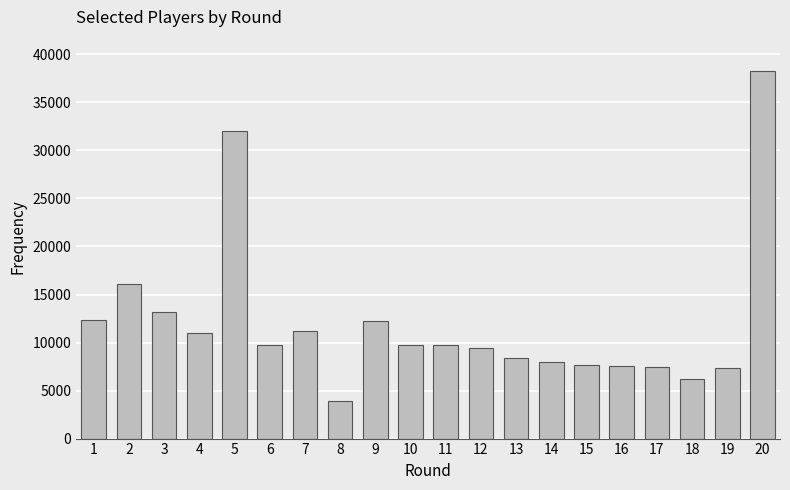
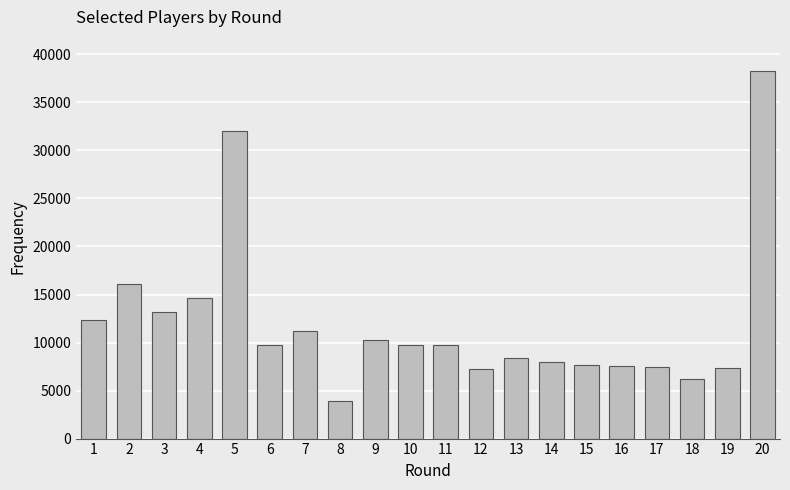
4: 11000 -> 15000
9: 12000 -> 10000
12: 9000 -> 7000
